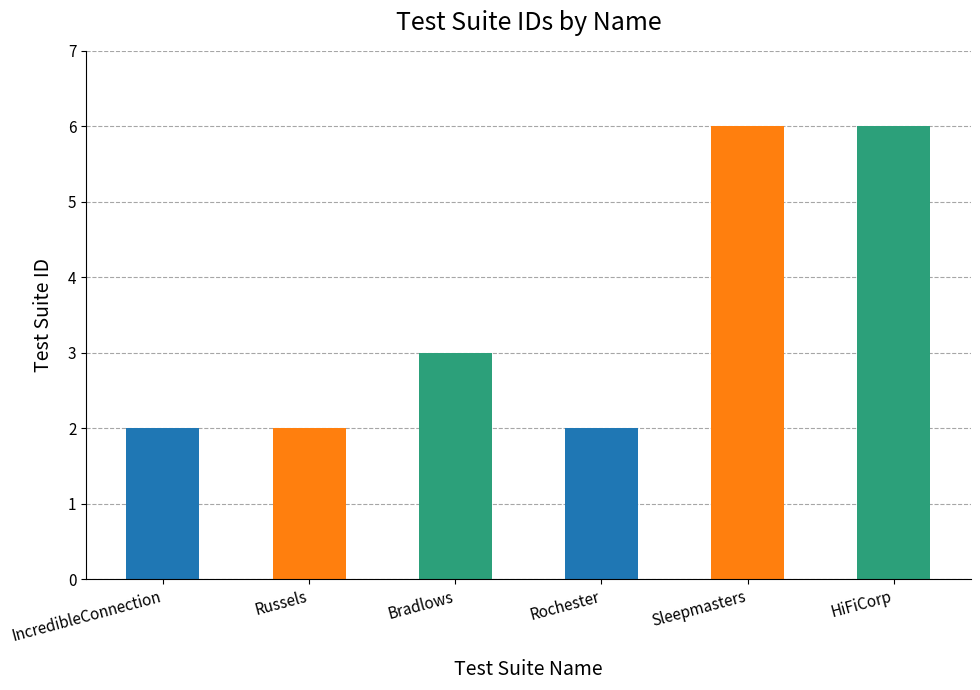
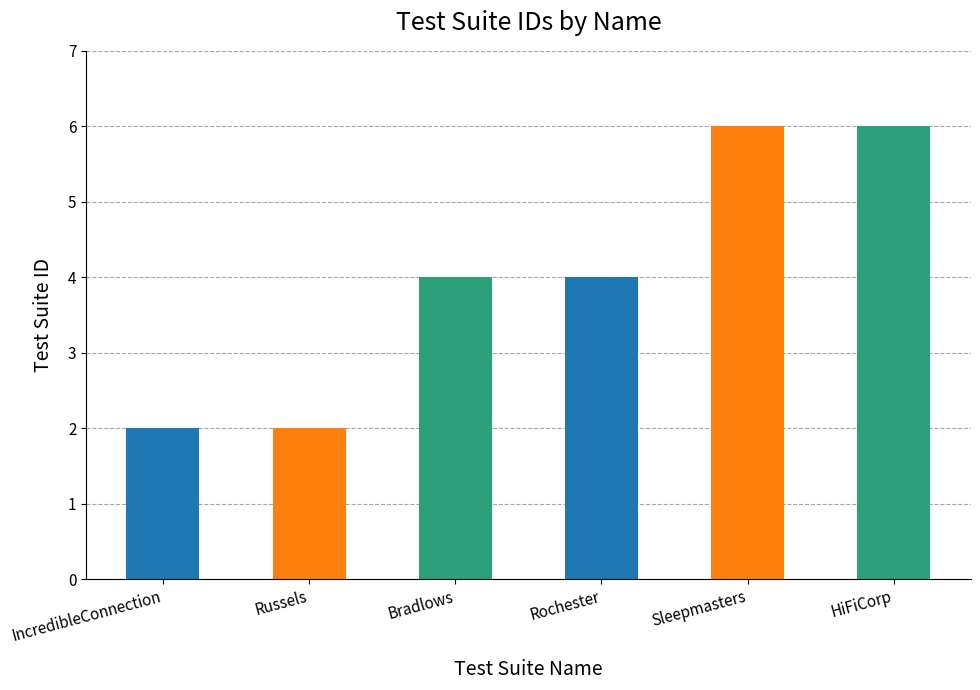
Bradlows: 3 -> 4
Rochester: 2 -> 4
